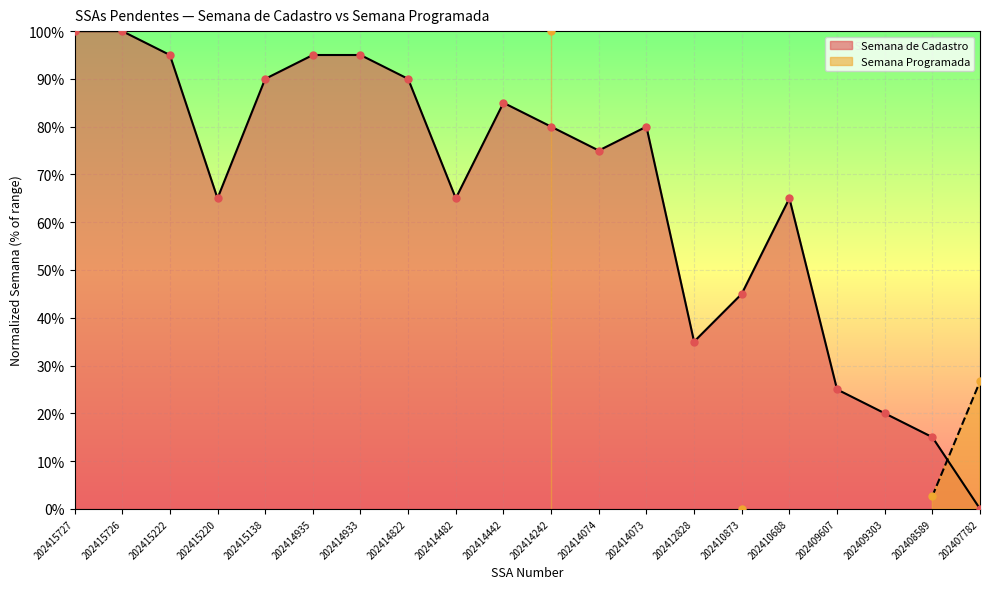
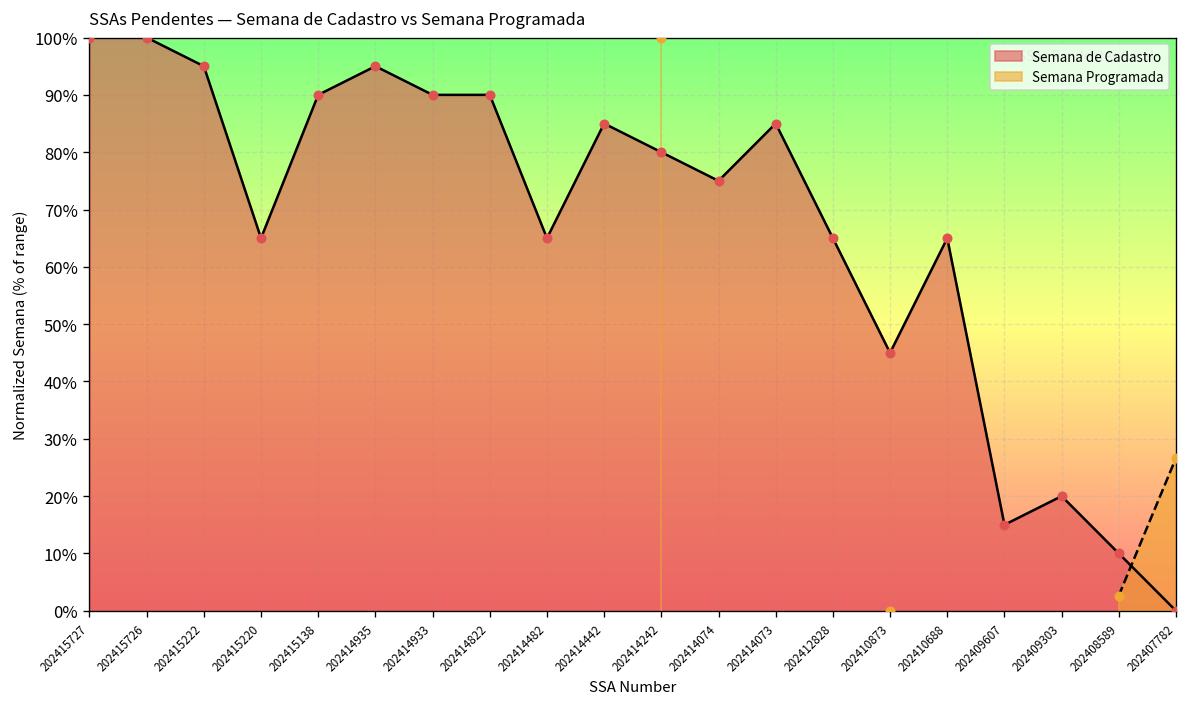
Semana de Cadastro, 202414933: 95% -> 90%
Semana de Cadastro, 202414073: 80% -> 85%
Semana de Cadastro, 202412828: 35% -> 65%
Semana de Cadastro, 202409607: 25% -> 15%
Semana de Cadastro, 202408589: 15% -> 10%
